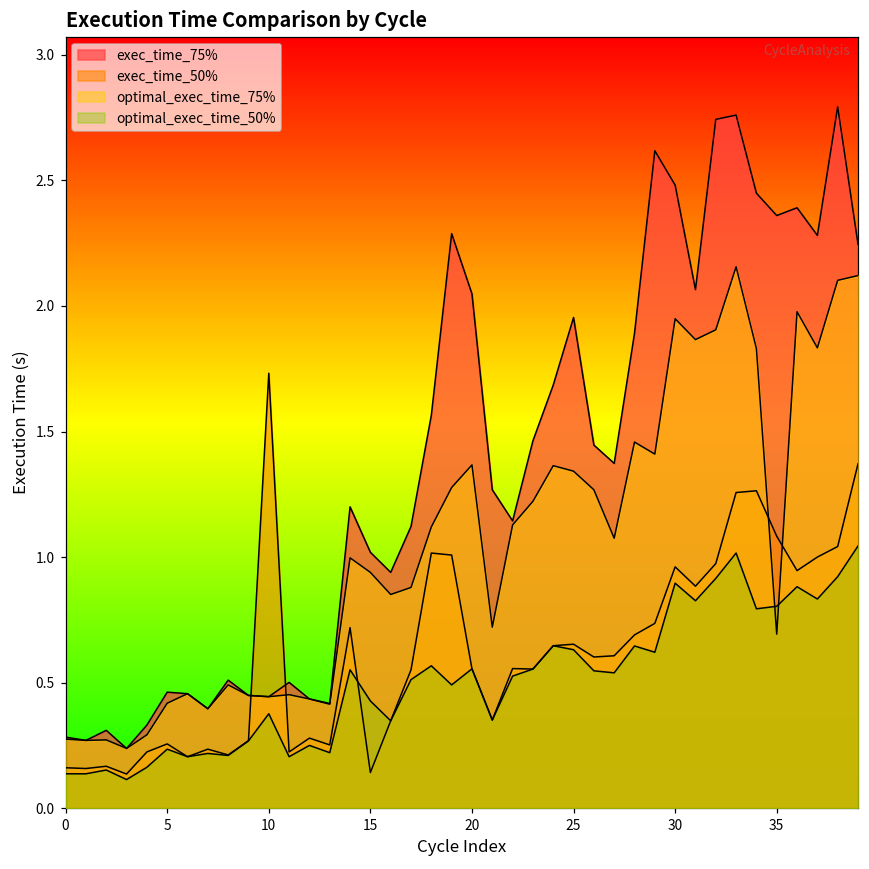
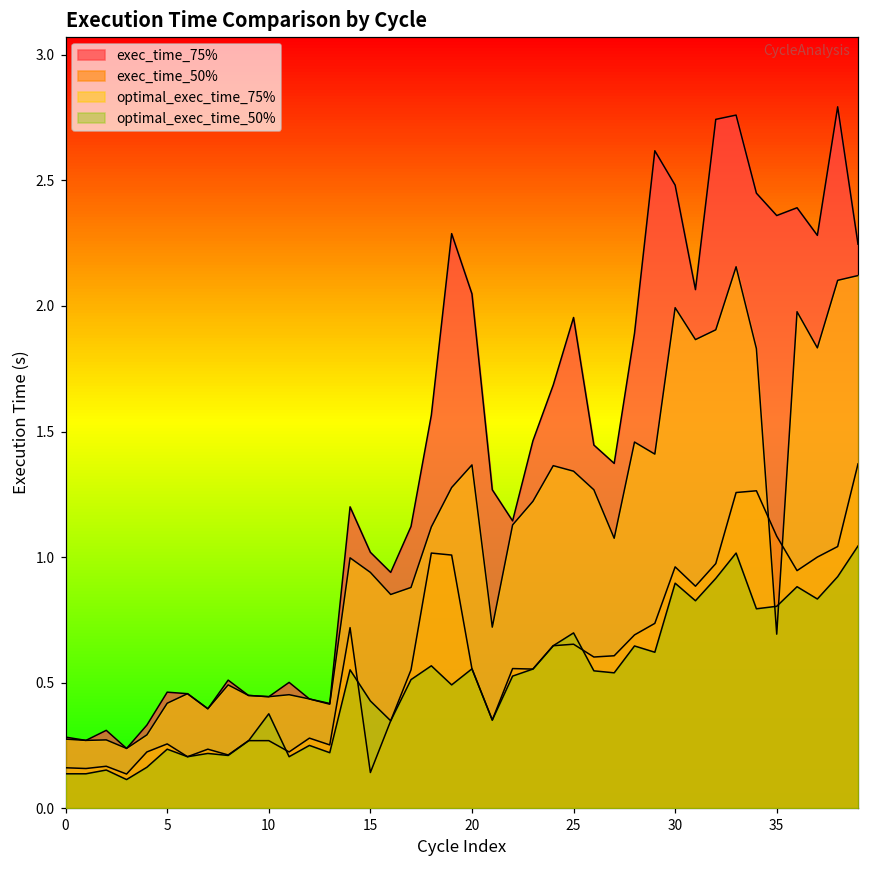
exec_time_50%, 10: 1.73 -> 0.27
optimal_exec_time_50%, 25: 0.63 -> 0.70
optimal_exec_time_75%, 30: 1.95 -> 1.99
